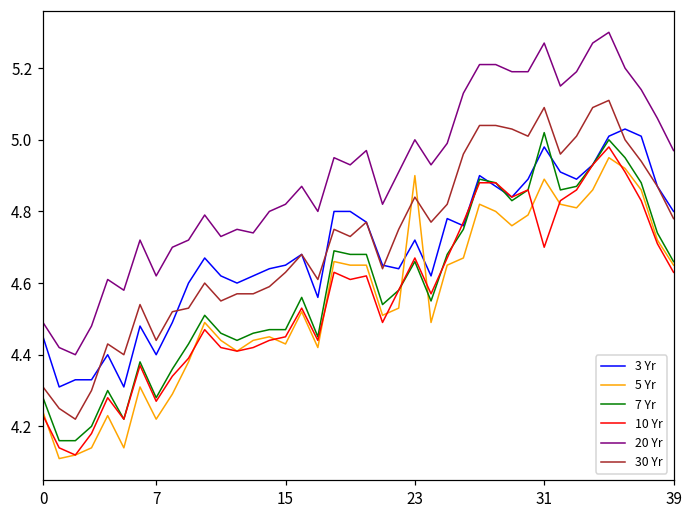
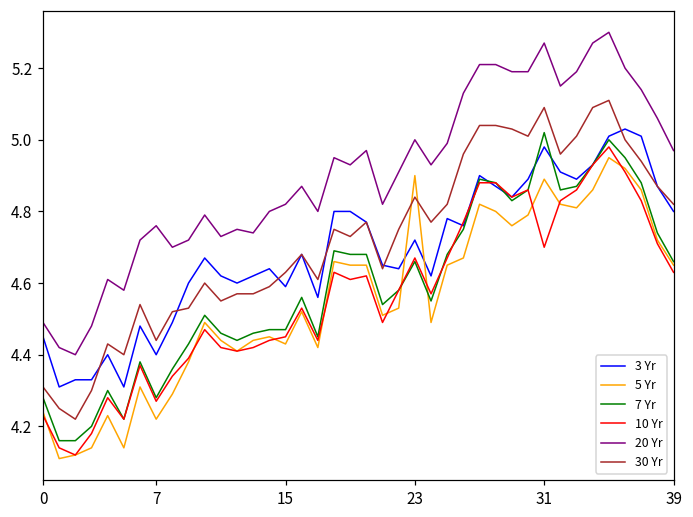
20 Yr, 7: 4.62 -> 4.76
3 Yr, 15: 4.65 -> 4.59
30 Yr, 39: 4.78 -> 4.82
